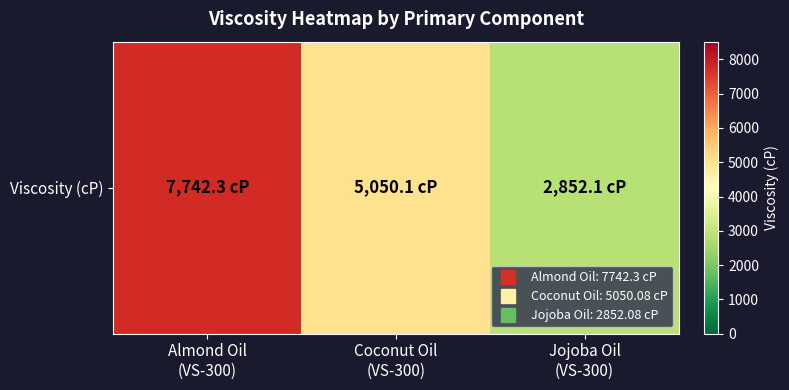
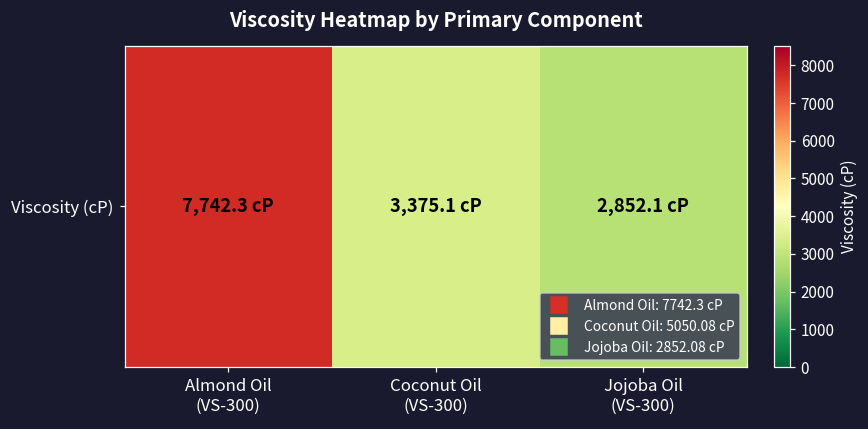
Viscosity (cP), Coconut Oil (VS-300): 5,050.1 -> 3,375.1
